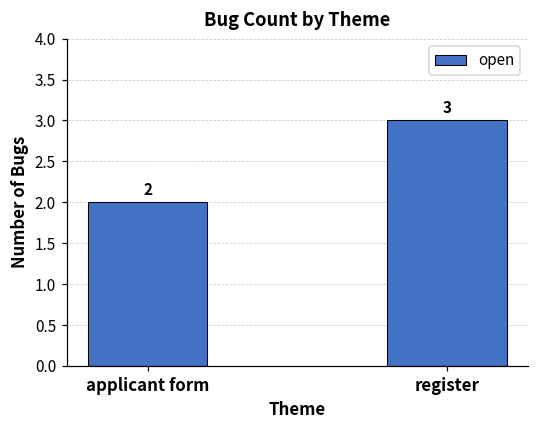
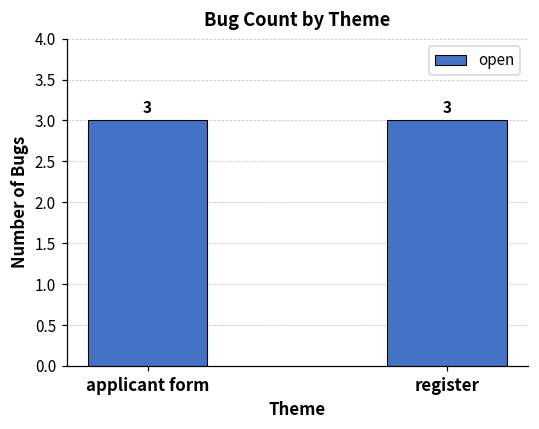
applicant form: 2 -> 3
